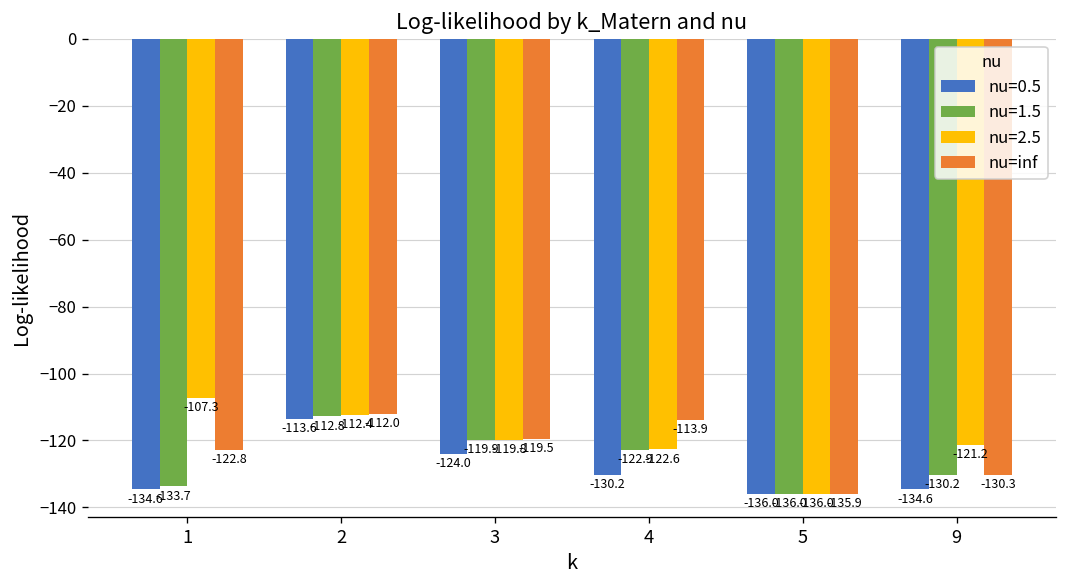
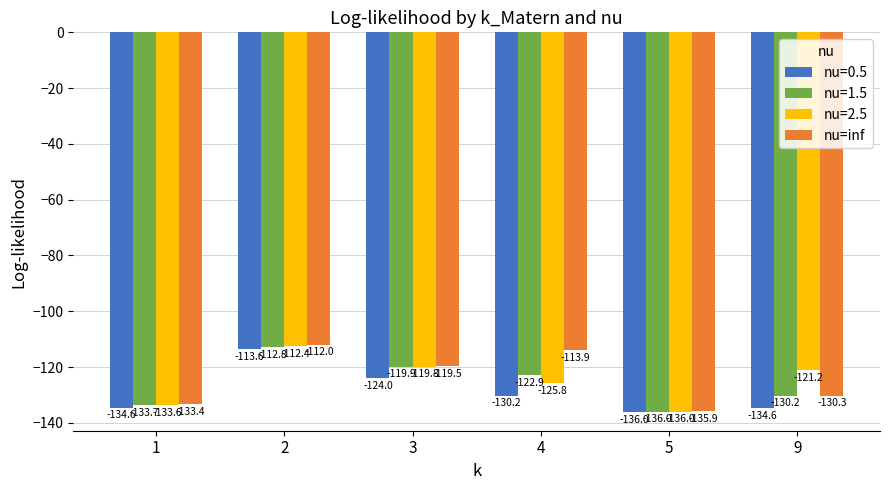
nu=2.5, 1: -107.3 -> -133.6
nu=inf, 1: -122.8 -> -133.4
nu=2.5, 4: -122.6 -> -125.8
